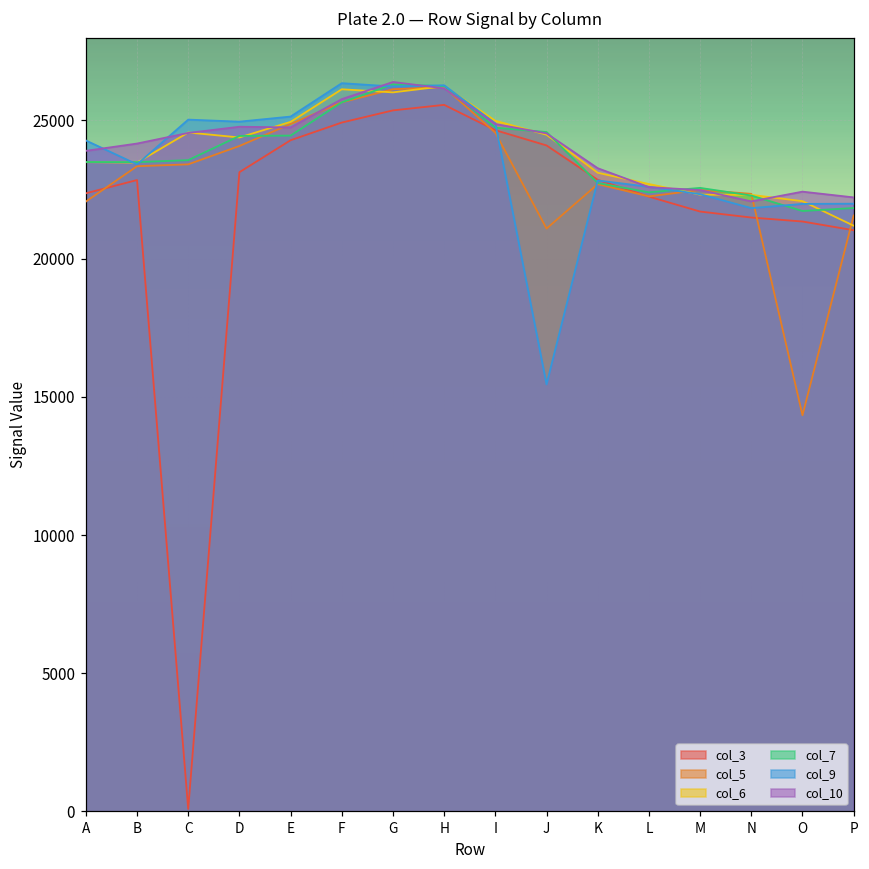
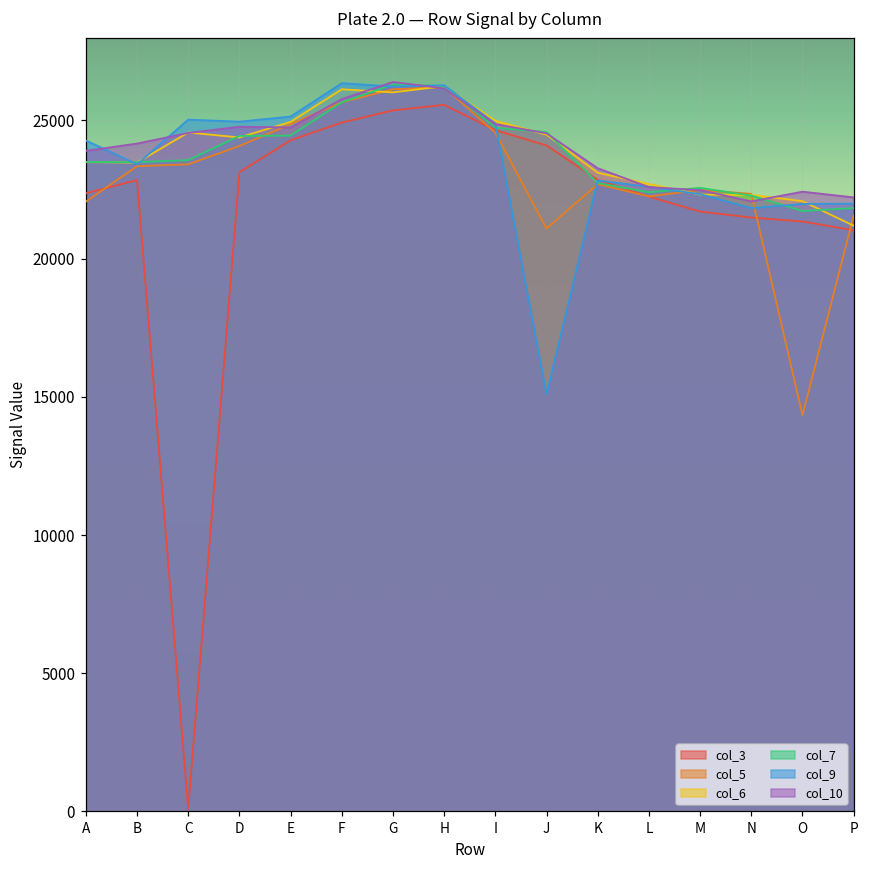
col_9, J: 15500 -> 15100
